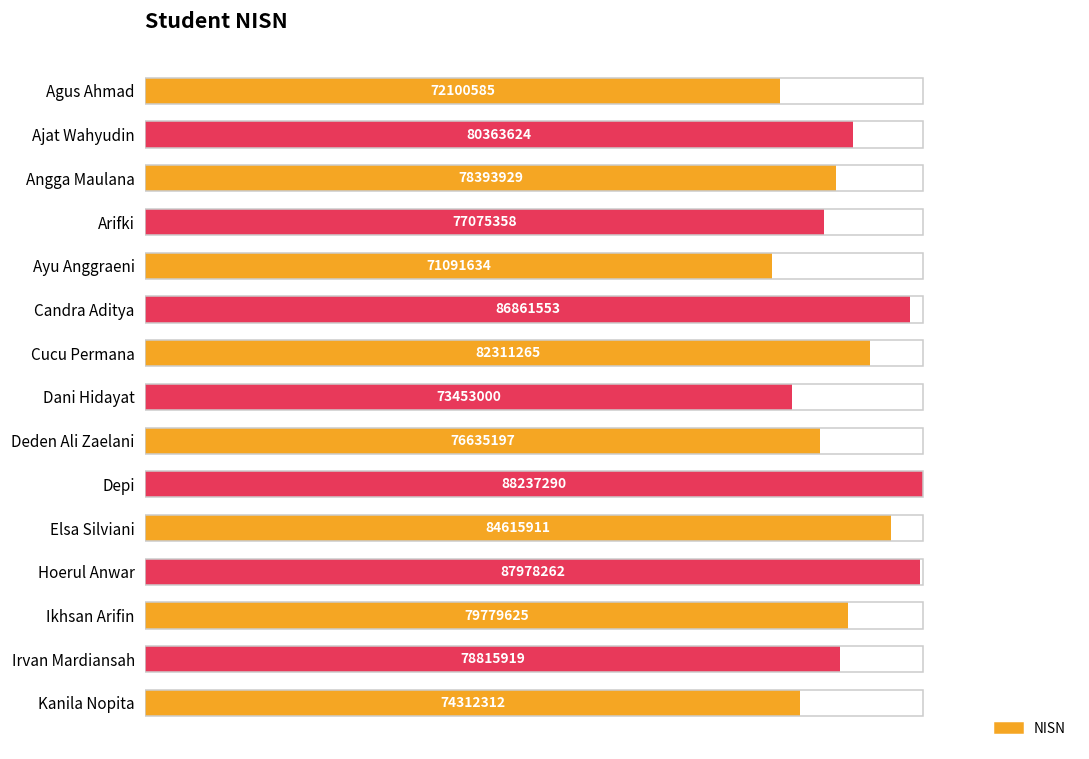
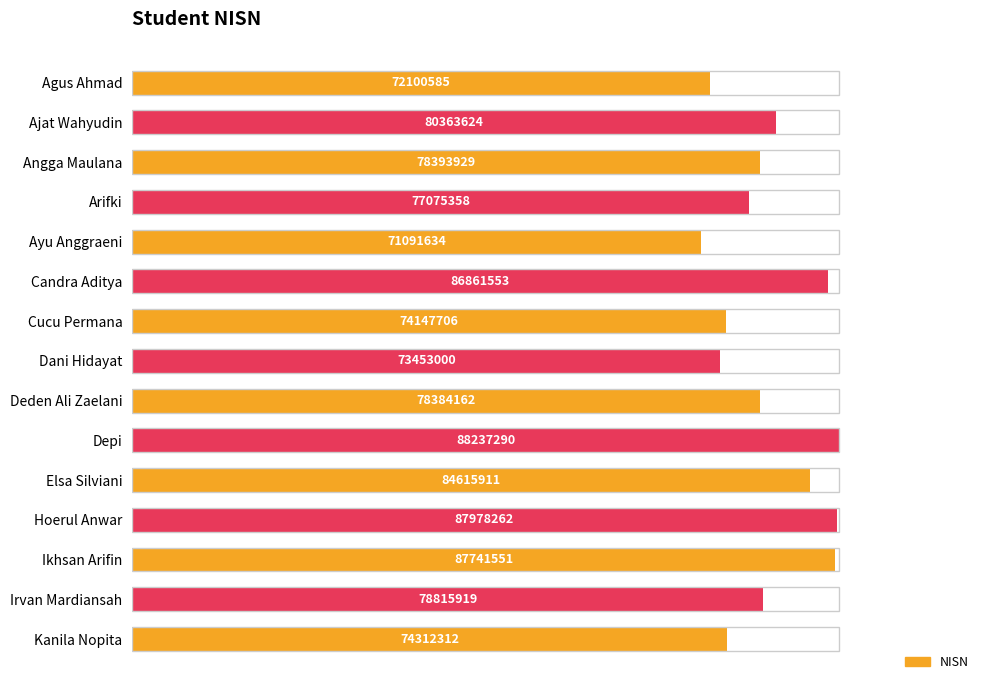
Cucu Permana: 82311265 -> 74147706
Deden Ali Zaelani: 76635197 -> 78384162
Ikhsan Arifin: 79779625 -> 87741551
